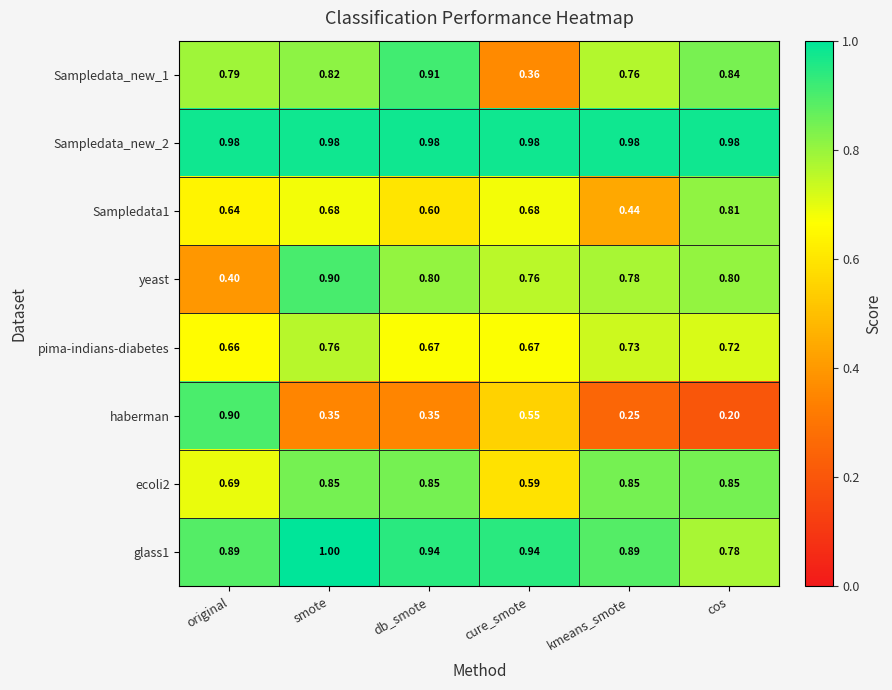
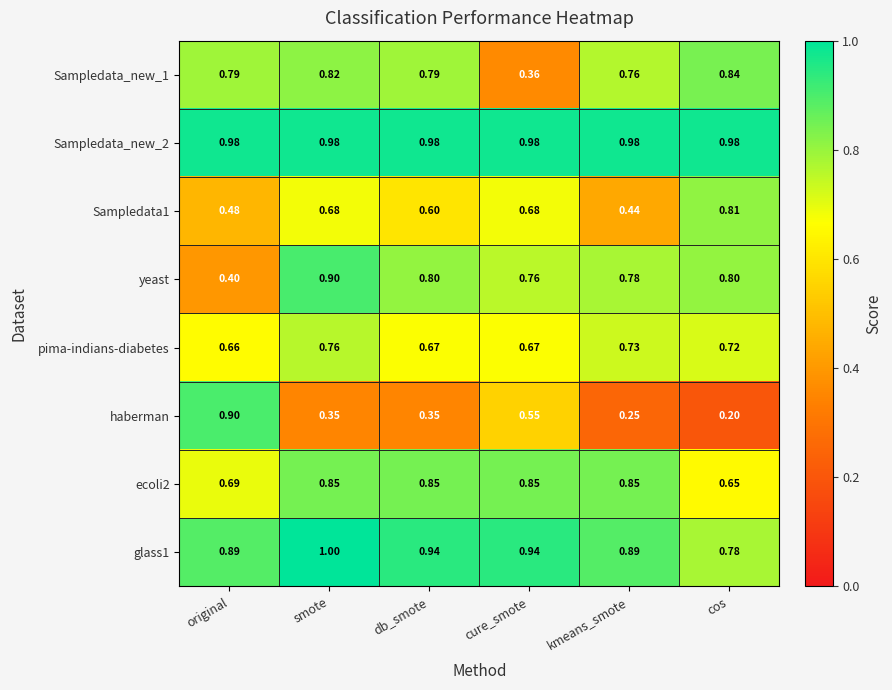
Sampledata_new_1, db_smote: 0.91 -> 0.79
Sampledata1, original: 0.64 -> 0.48
ecoli2, cure_smote: 0.59 -> 0.85
ecoli2, cos: 0.85 -> 0.65
